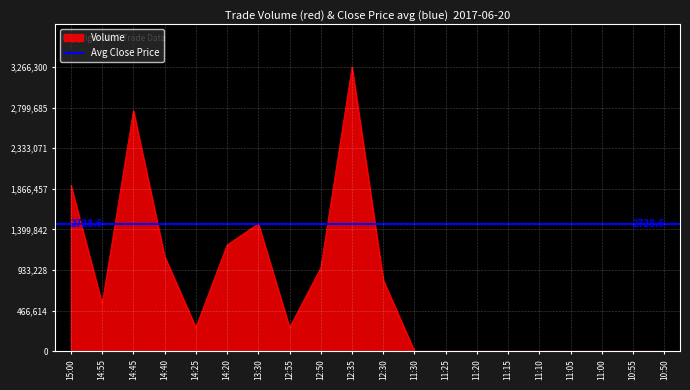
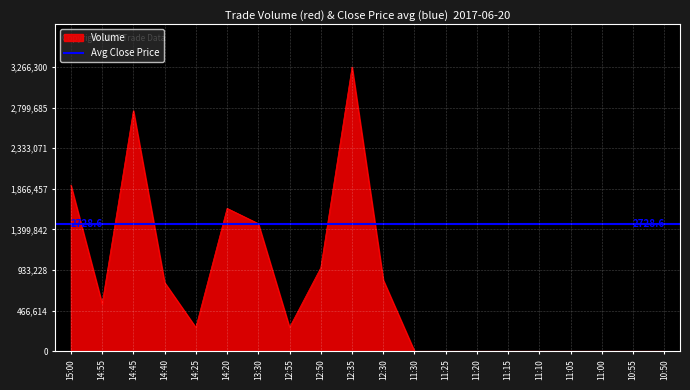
14:40: 1,100,000 -> 800,000
14:20: 1,200,000 -> 1,600,000
